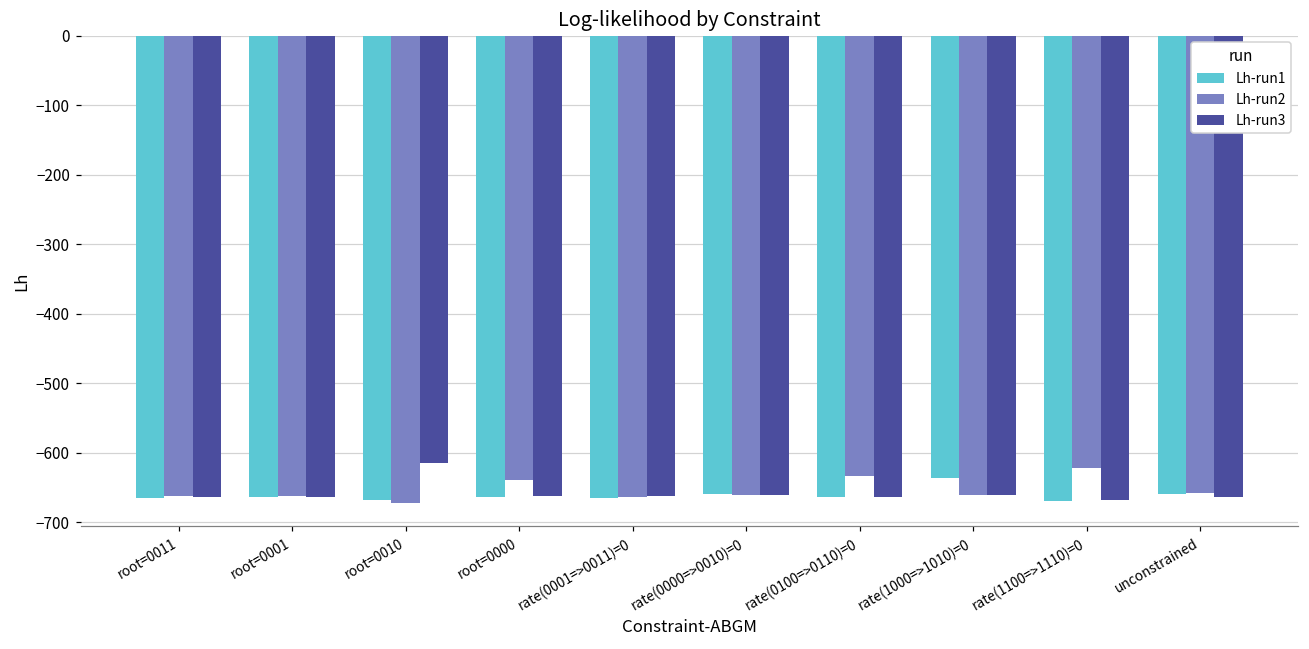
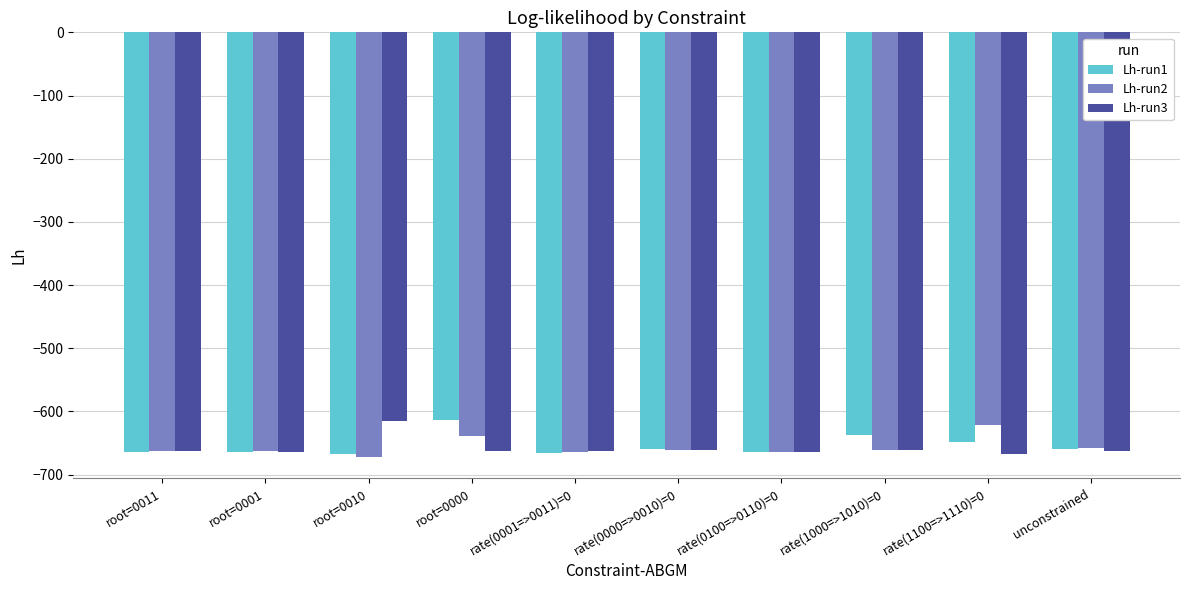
Lh-run1, root=0000: -660 -> -610
Lh-run2, rate(0100=>0110)=0: -630 -> -660
Lh-run1, rate(1100=>1110)=0: -670 -> -650
